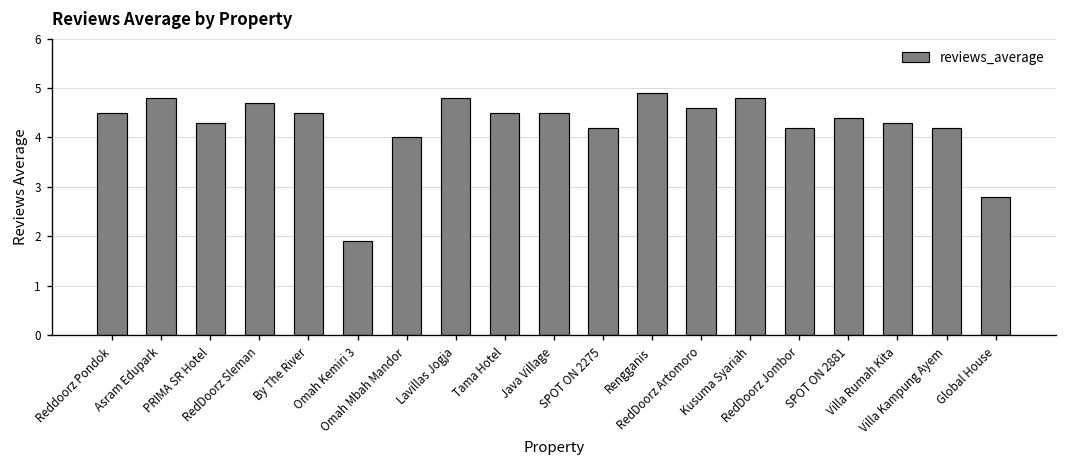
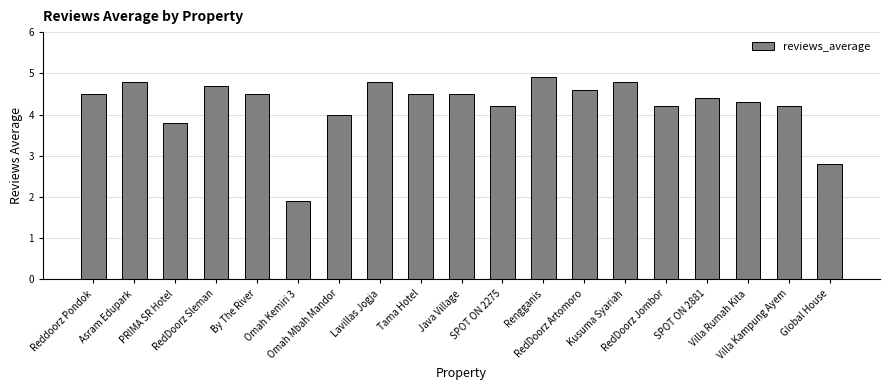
PRIMA SR Hotel: 4.3 -> 3.8
